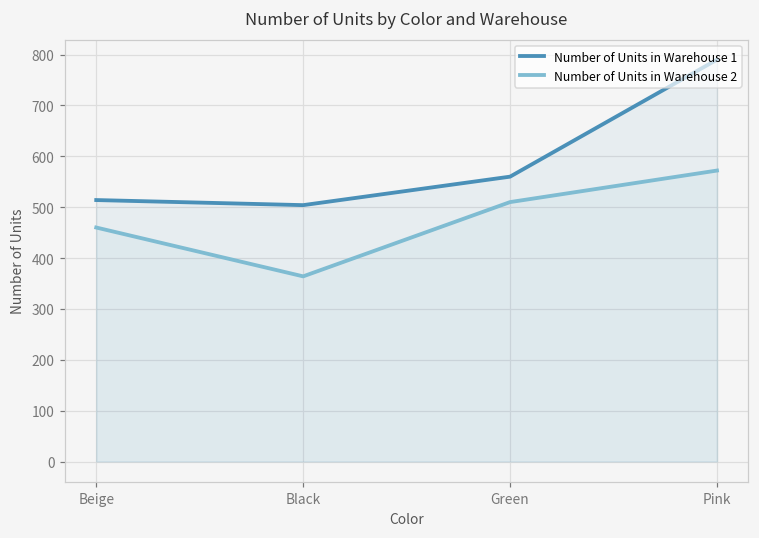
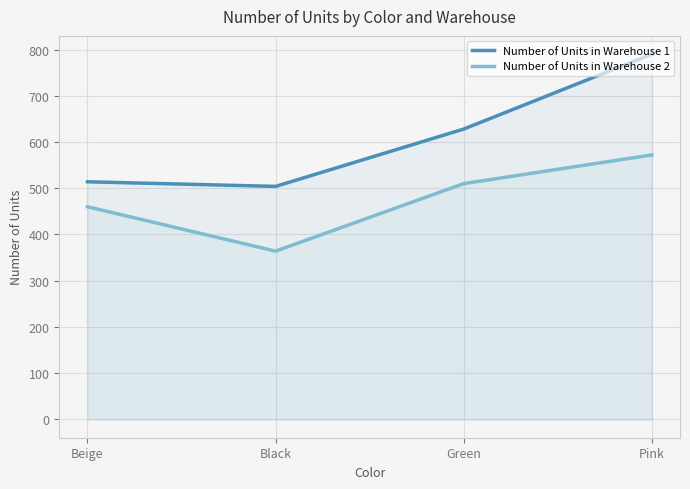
Number of Units in Warehouse 1, Green: 560 -> 630
